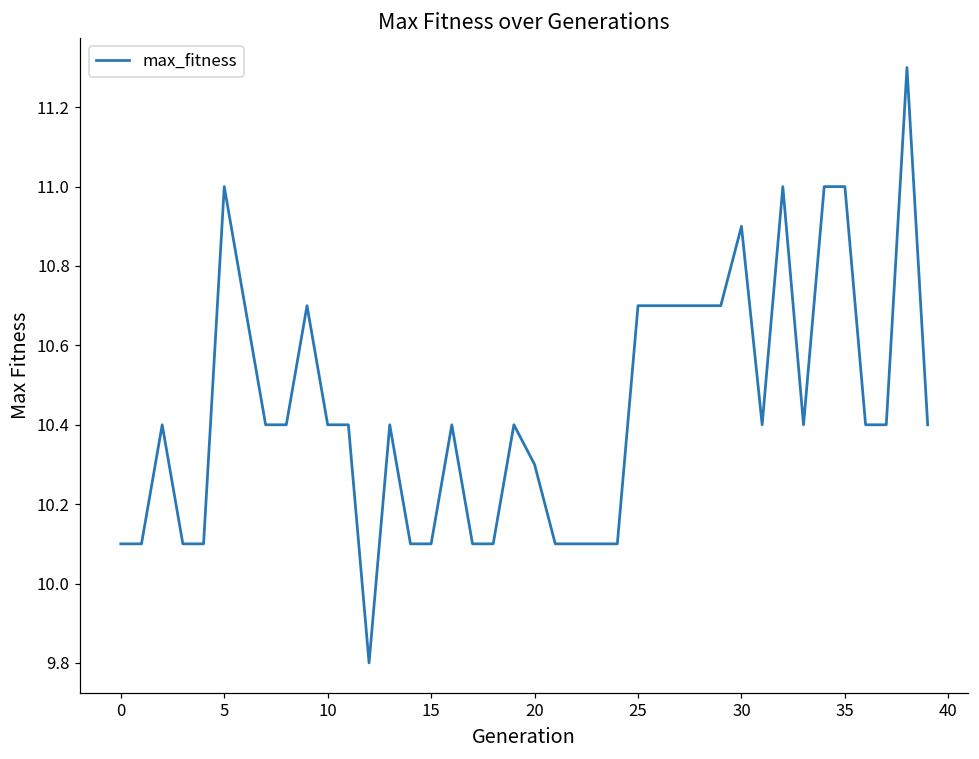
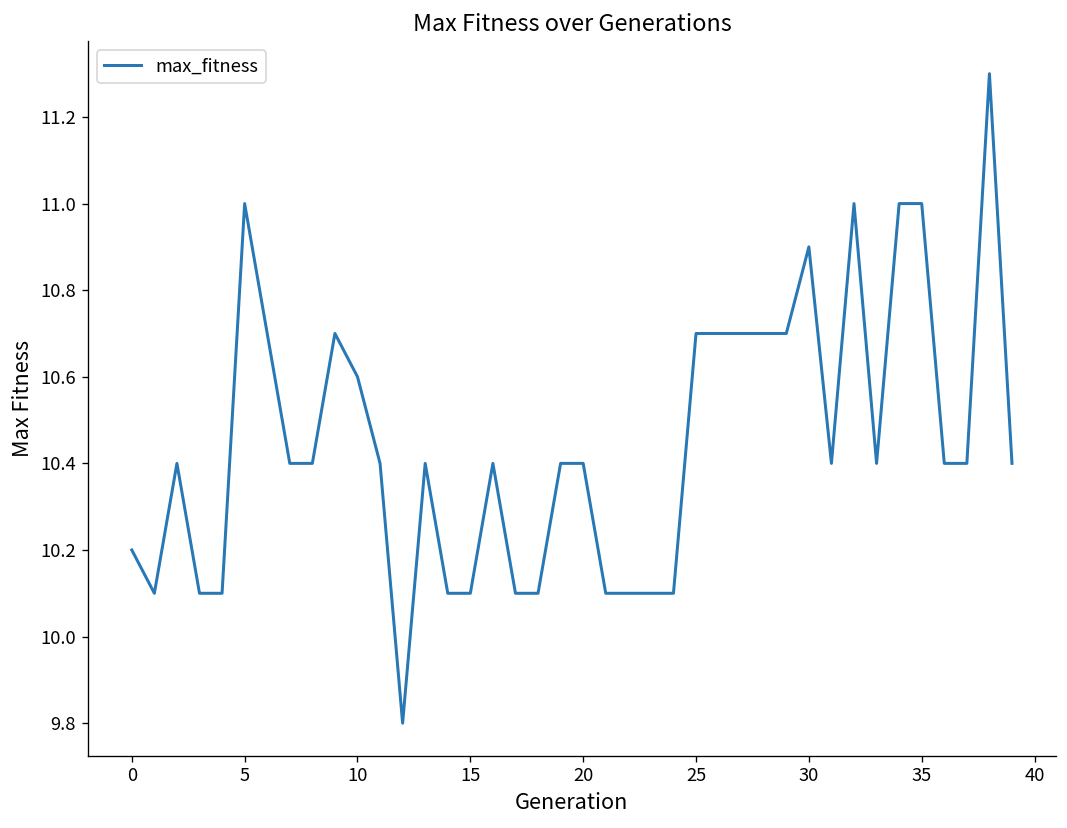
0: 10.1 -> 10.2
10: 10.4 -> 10.6
20: 10.3 -> 10.4
